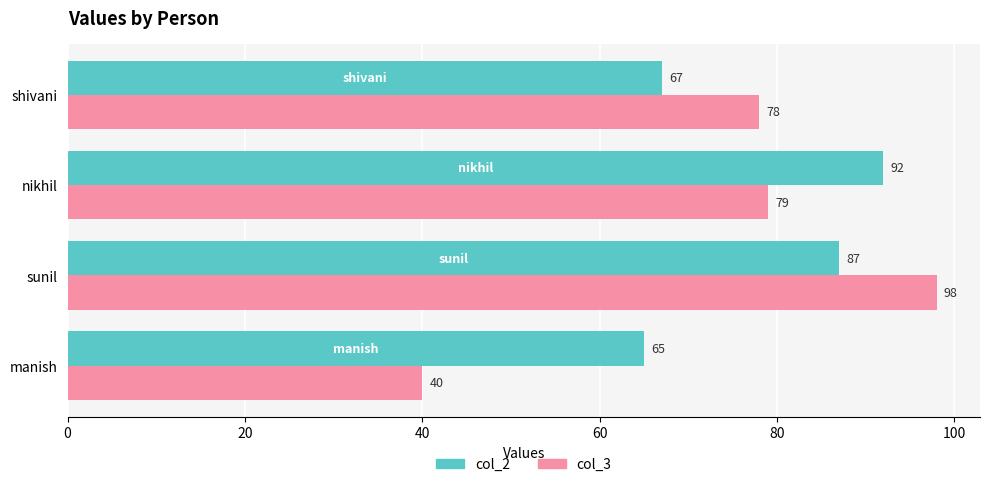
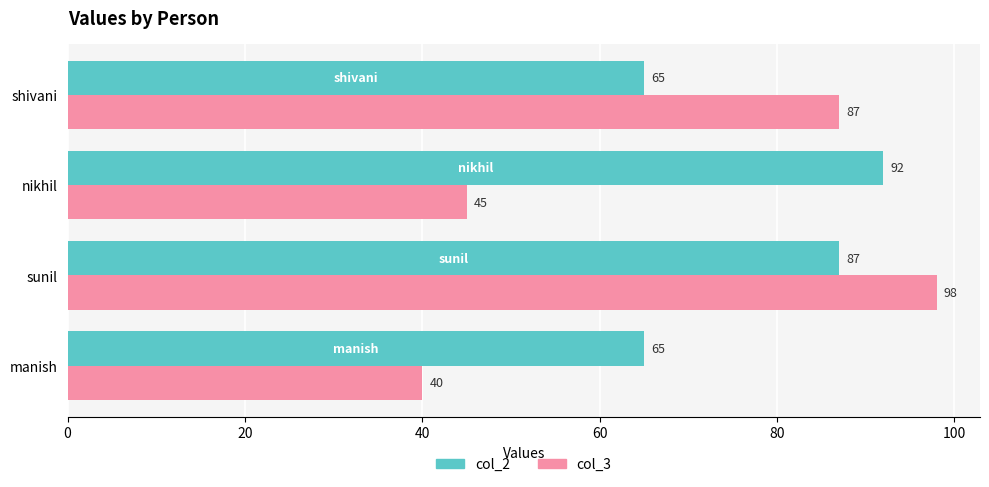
col_2, shivani: 67 -> 65
col_3, shivani: 78 -> 87
col_3, nikhil: 79 -> 45
